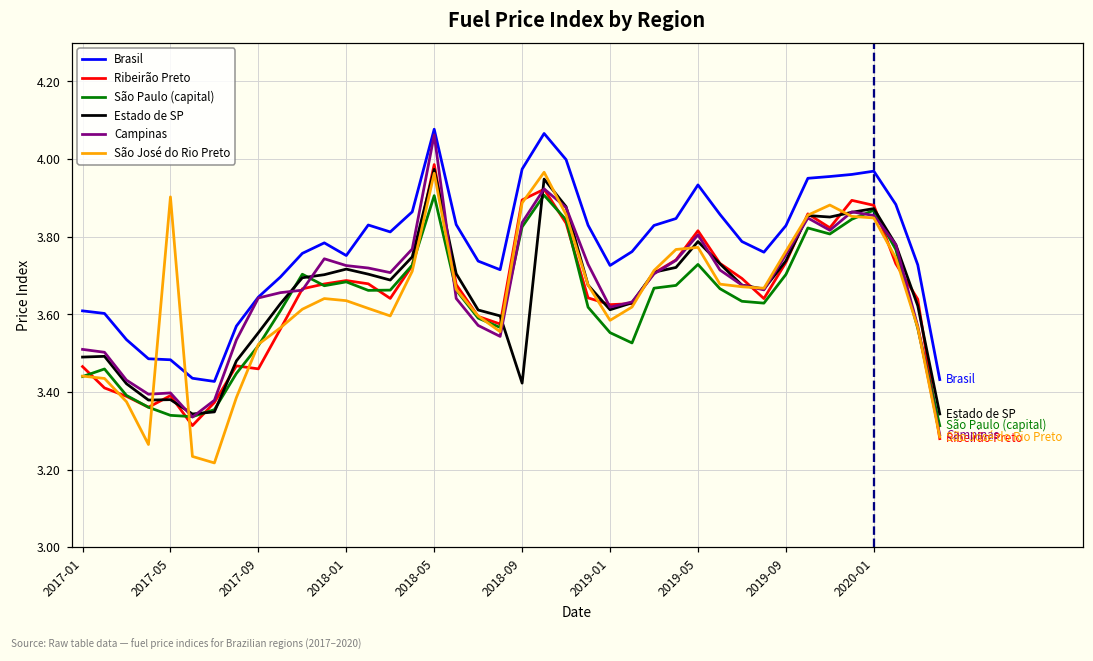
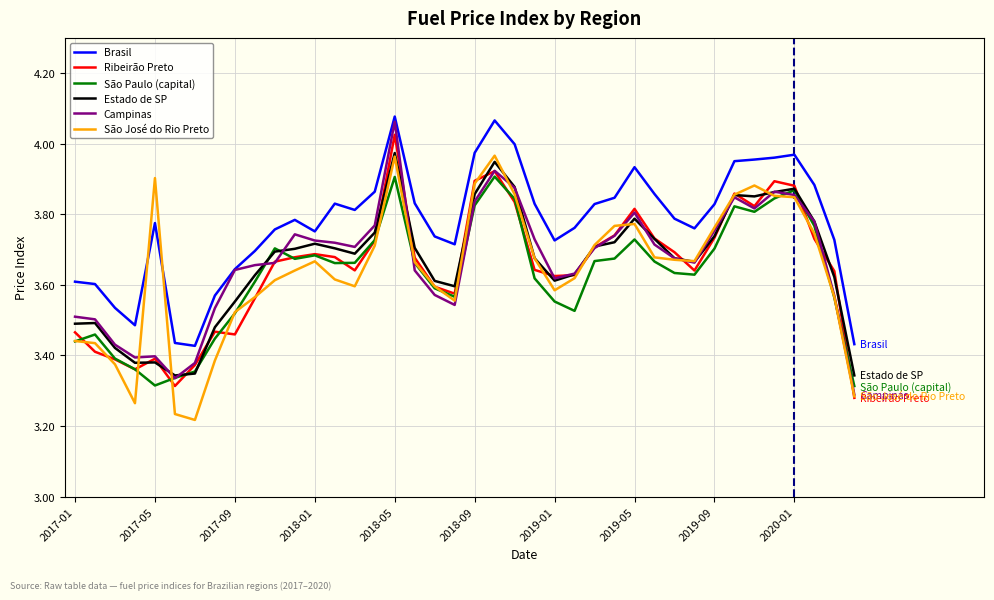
Brasil, 2017-05: 3.48 -> 3.78
São Paulo (capital), 2017-05: 3.34 -> 3.31
São José do Rio Preto, 2018-01: 3.64 -> 3.67
Ribeirão Preto, 2018-05: 3.99 -> 4.03
Estado de SP, 2018-09: 3.42 -> 3.86
